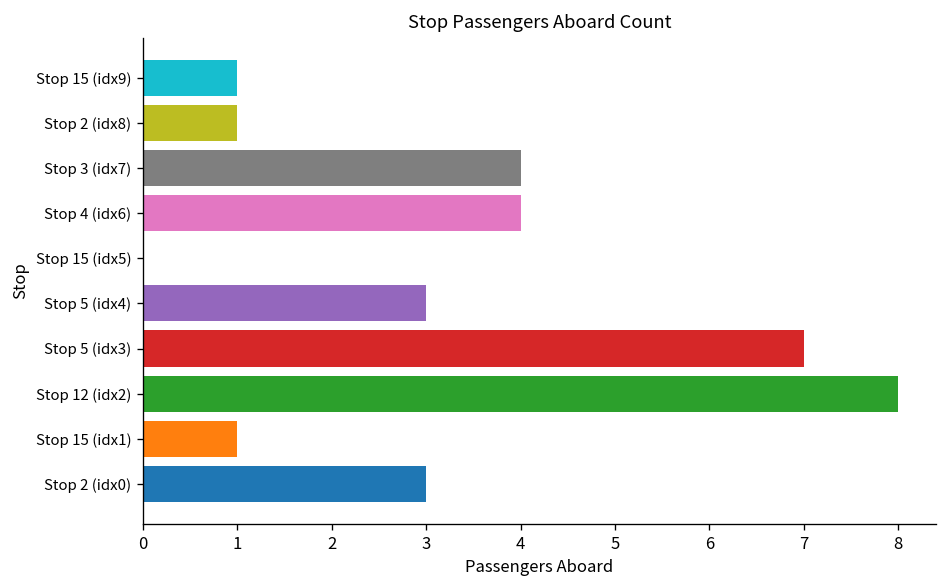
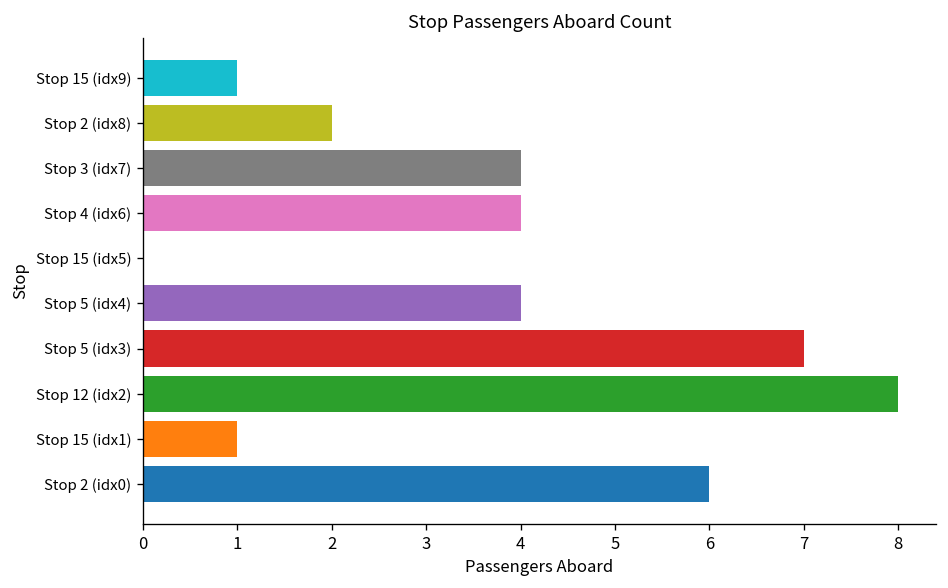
Stop 2 (idx8): 1 -> 2
Stop 5 (idx4): 3 -> 4
Stop 2 (idx0): 3 -> 6
